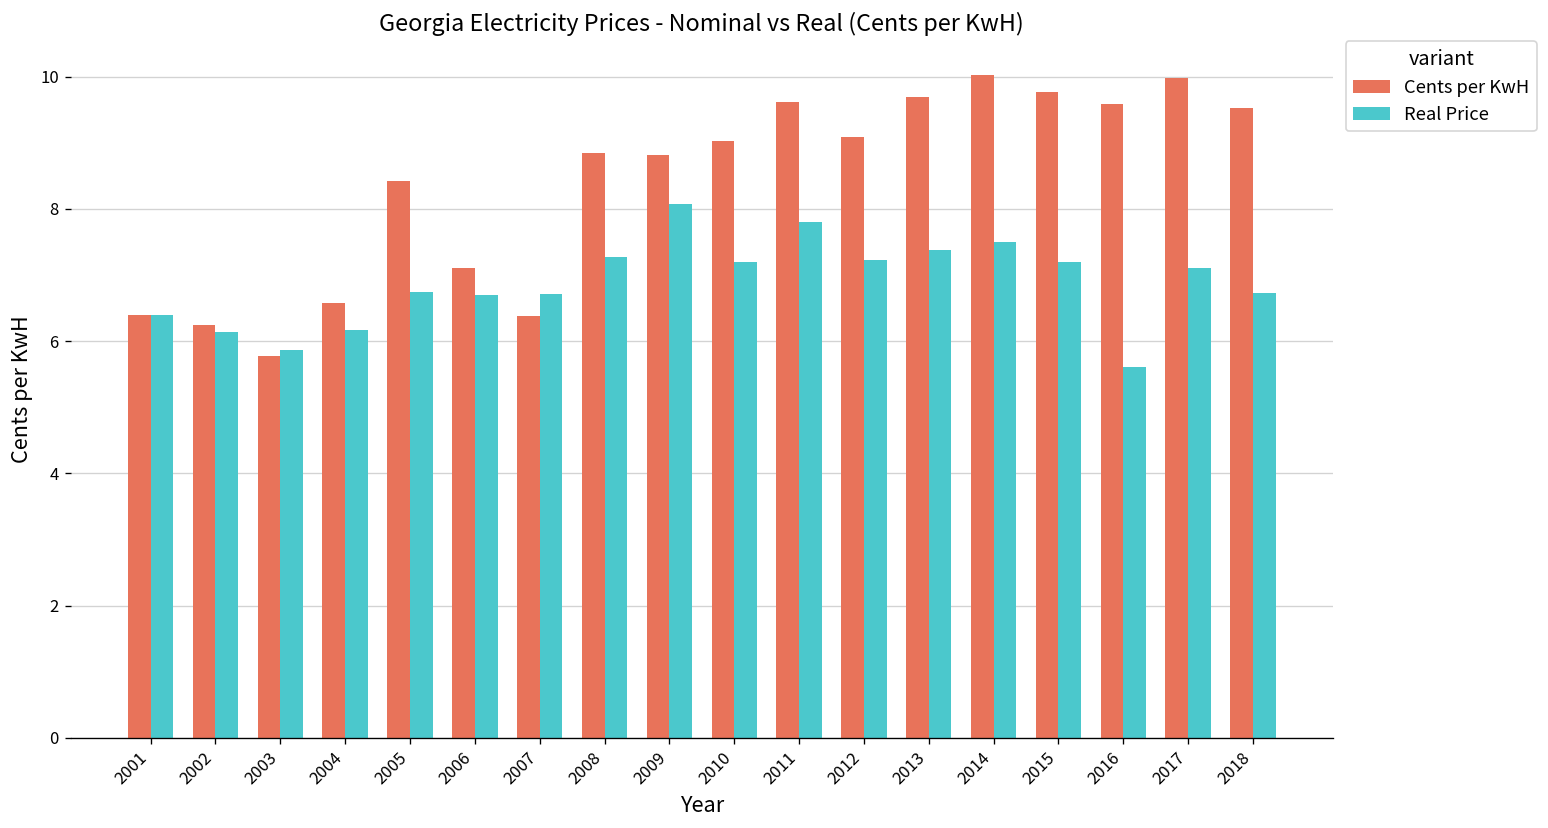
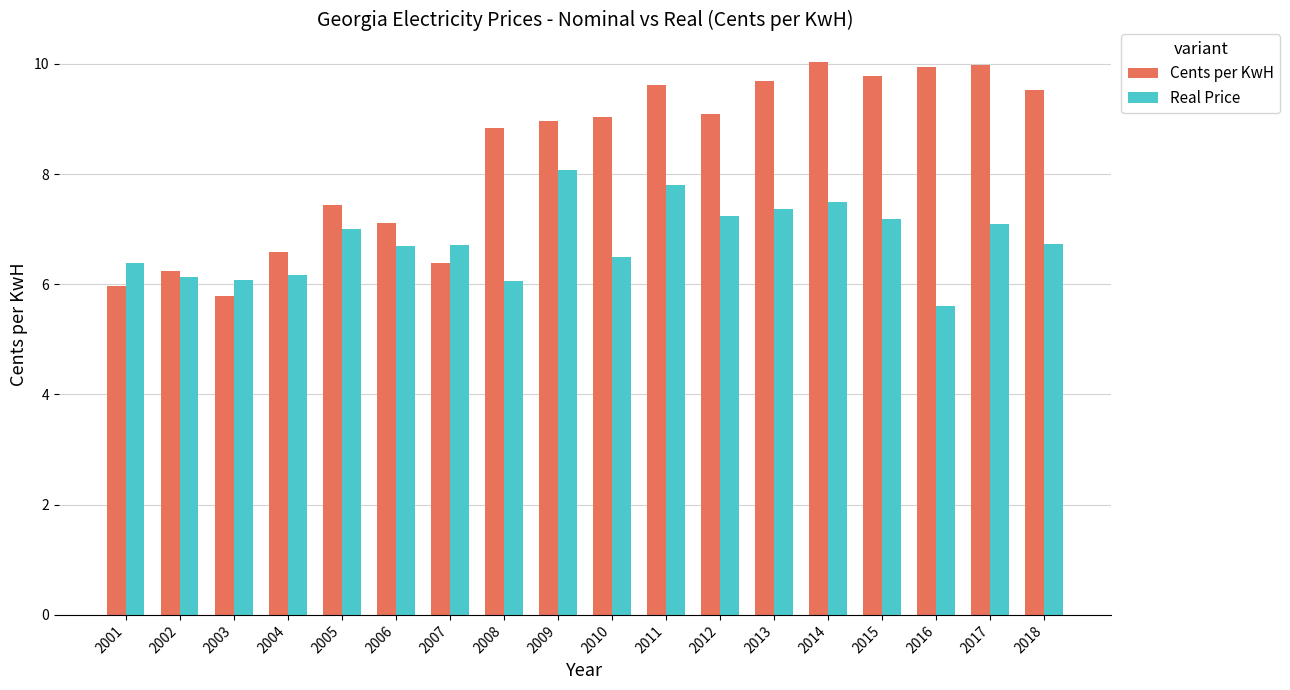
Cents per KwH, 2001: 6.4 -> 6.0
Real Price, 2003: 5.9 -> 6.1
Cents per KwH, 2005: 8.4 -> 7.4
Real Price, 2005: 6.7 -> 7.0
Real Price, 2008: 7.3 -> 6.1
Cents per KwH, 2009: 8.8 -> 9.0
Real Price, 2010: 7.2 -> 6.5
Cents per KwH, 2016: 9.6 -> 10.0
